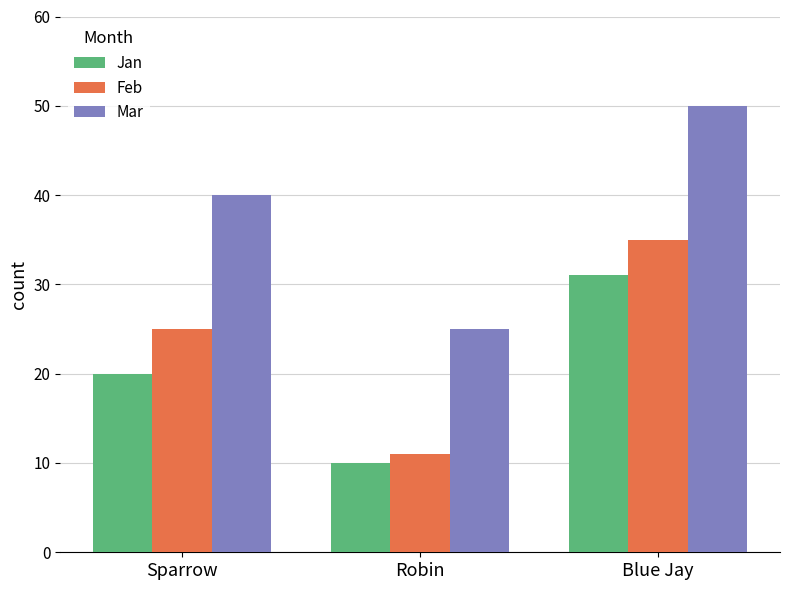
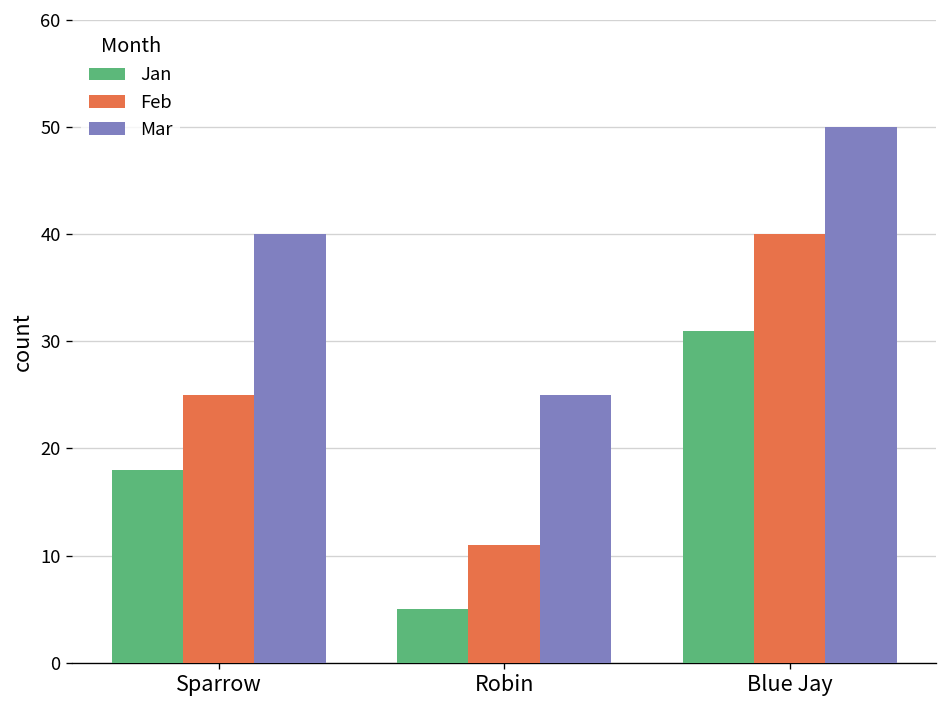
Jan, Sparrow: 20 -> 18
Jan, Robin: 10 -> 5
Feb, Blue Jay: 35 -> 40
